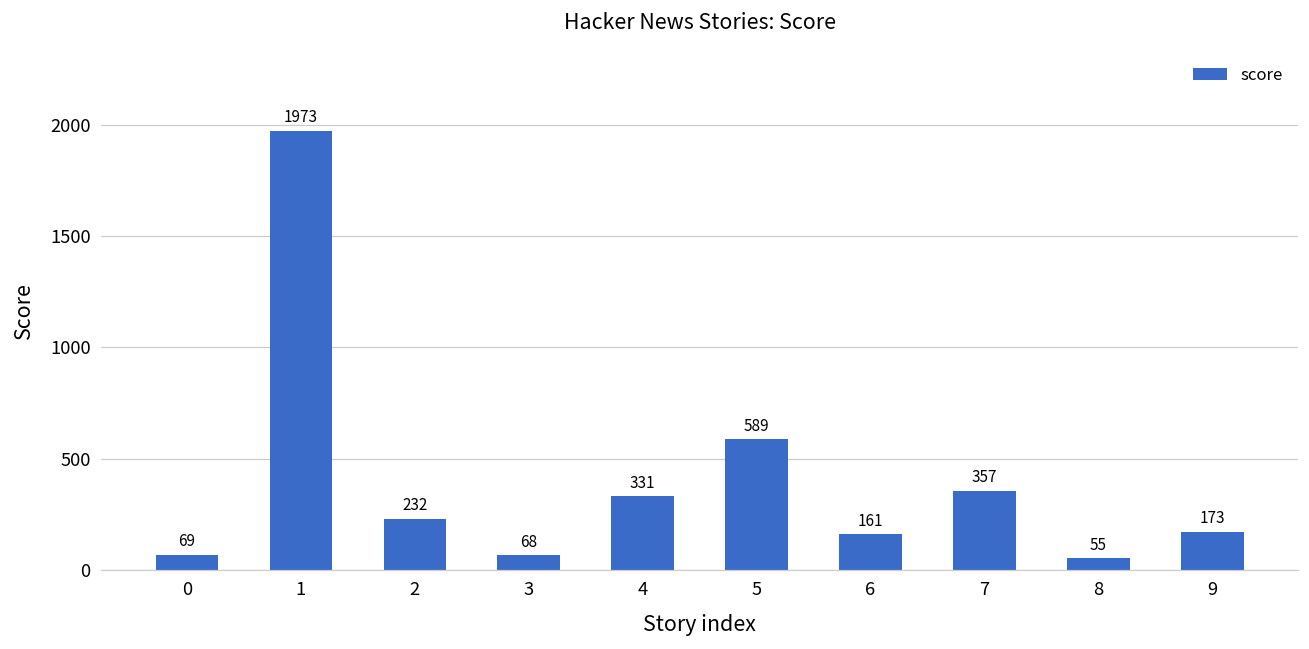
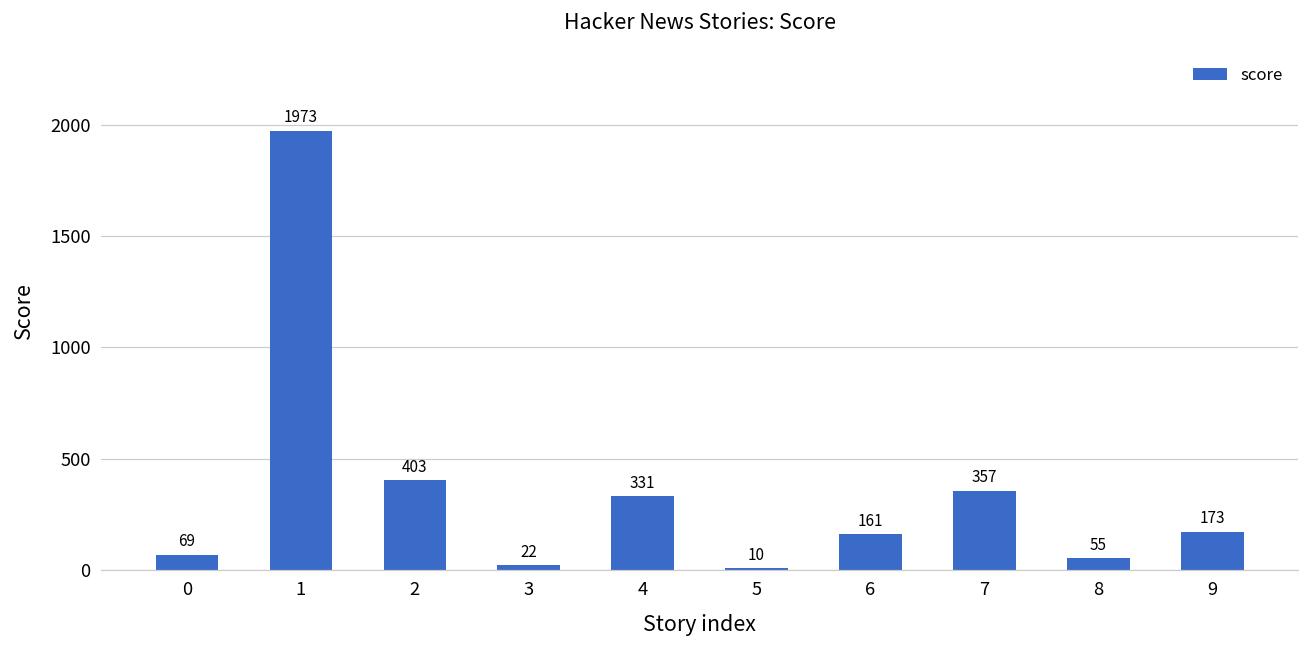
2: 232 -> 403
3: 68 -> 22
5: 589 -> 10
